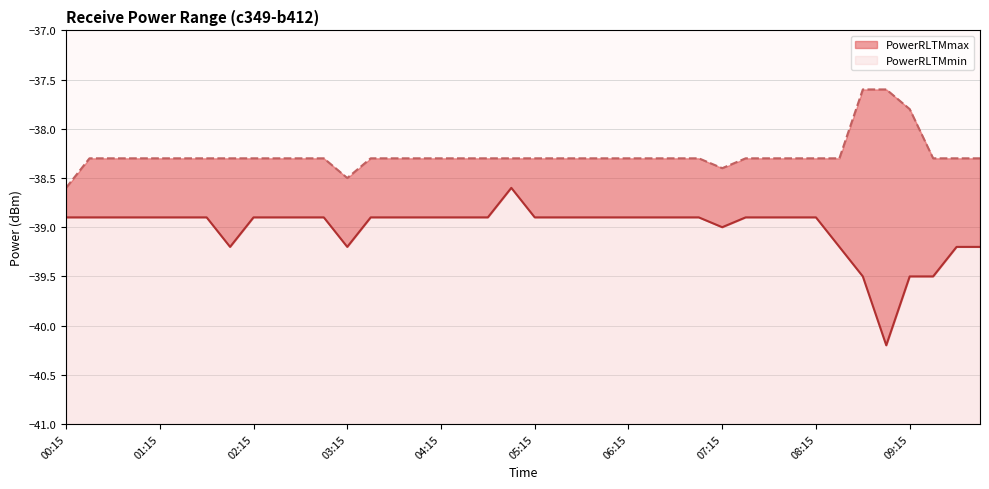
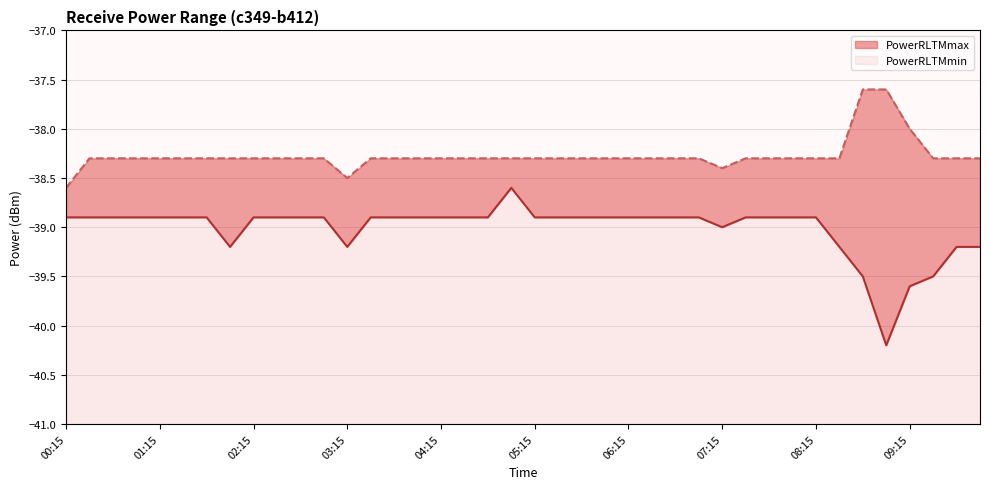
PowerRLTMmin, 09:15: -39.5 -> -39.6
PowerRLTMmax, 09:15: -37.8 -> -38.0
